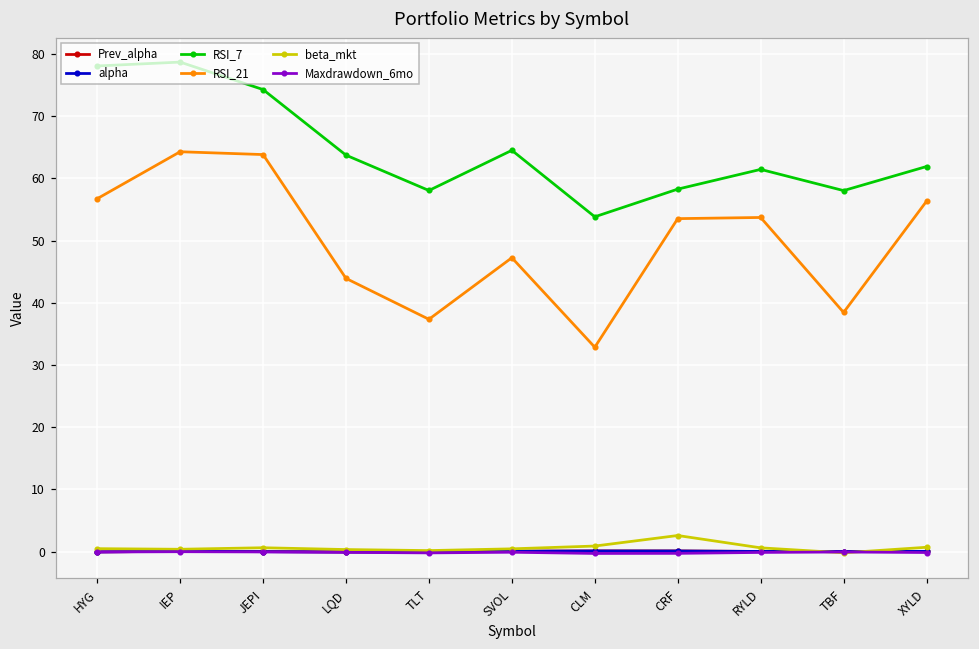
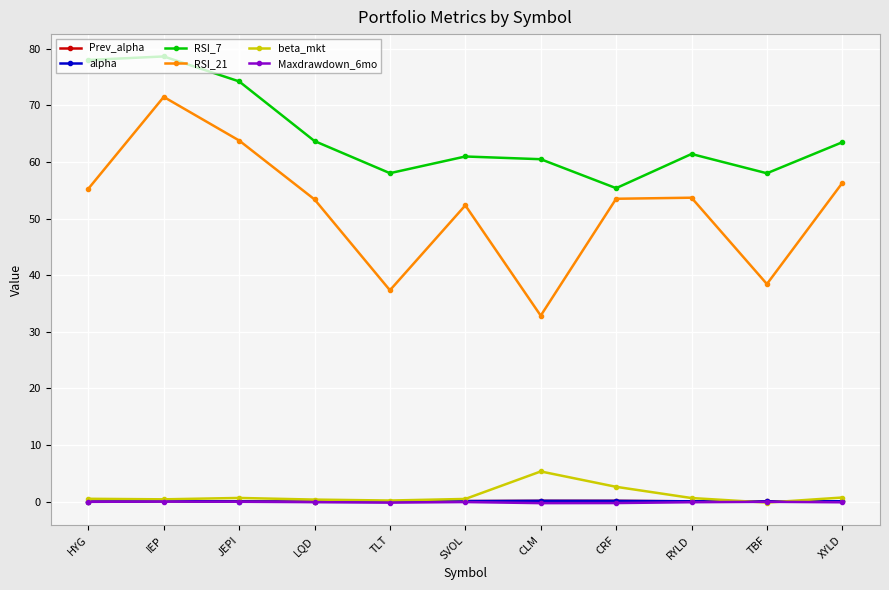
RSI_21, HYG: 57 -> 55
RSI_21, IEP: 64 -> 72
RSI_21, LQD: 44 -> 53
RSI_7, SVOL: 64 -> 61
RSI_21, SVOL: 47 -> 52
RSI_7, CLM: 54 -> 61
beta_mkt, CLM: 1 -> 5
RSI_7, CRF: 58 -> 55
RSI_7, XYLD: 62 -> 64
